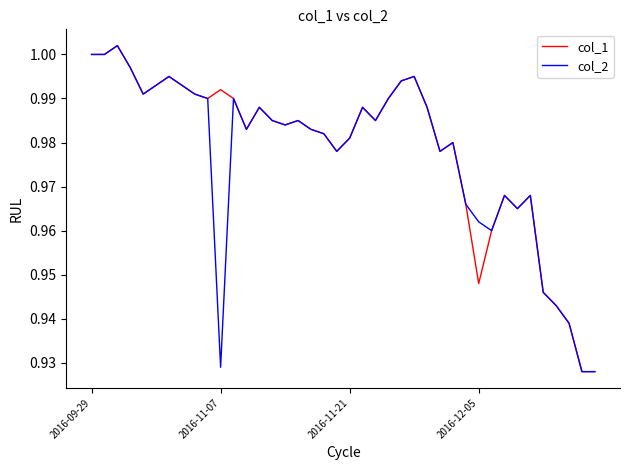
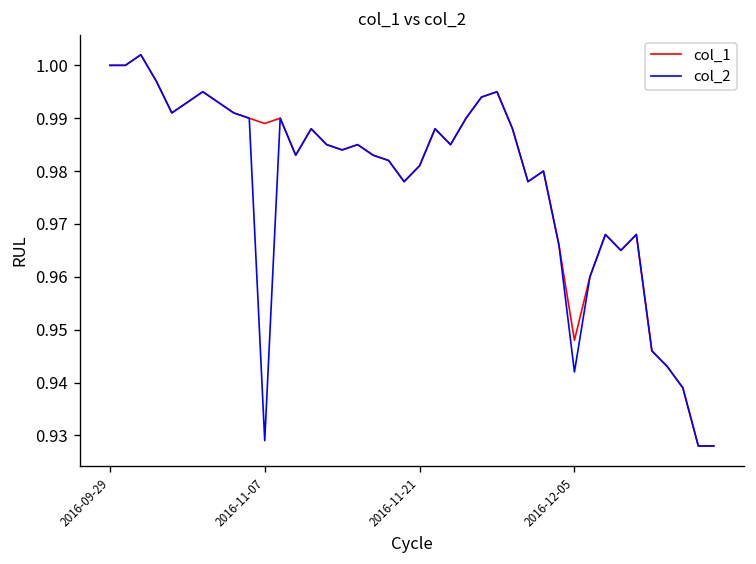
col_1, 2016-11-07: 0.992 -> 0.989
col_2, 2016-12-05: 0.962 -> 0.942
